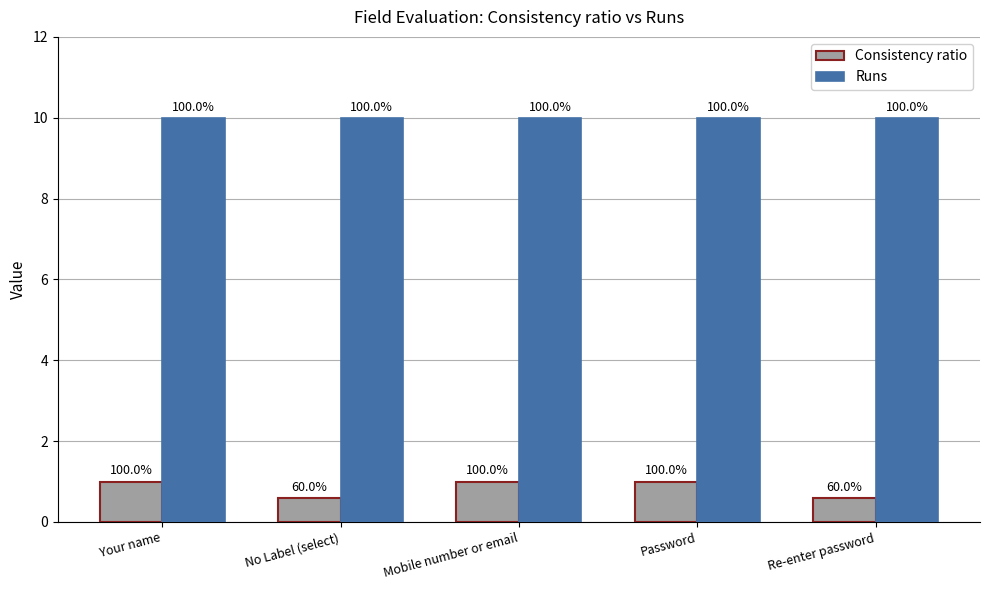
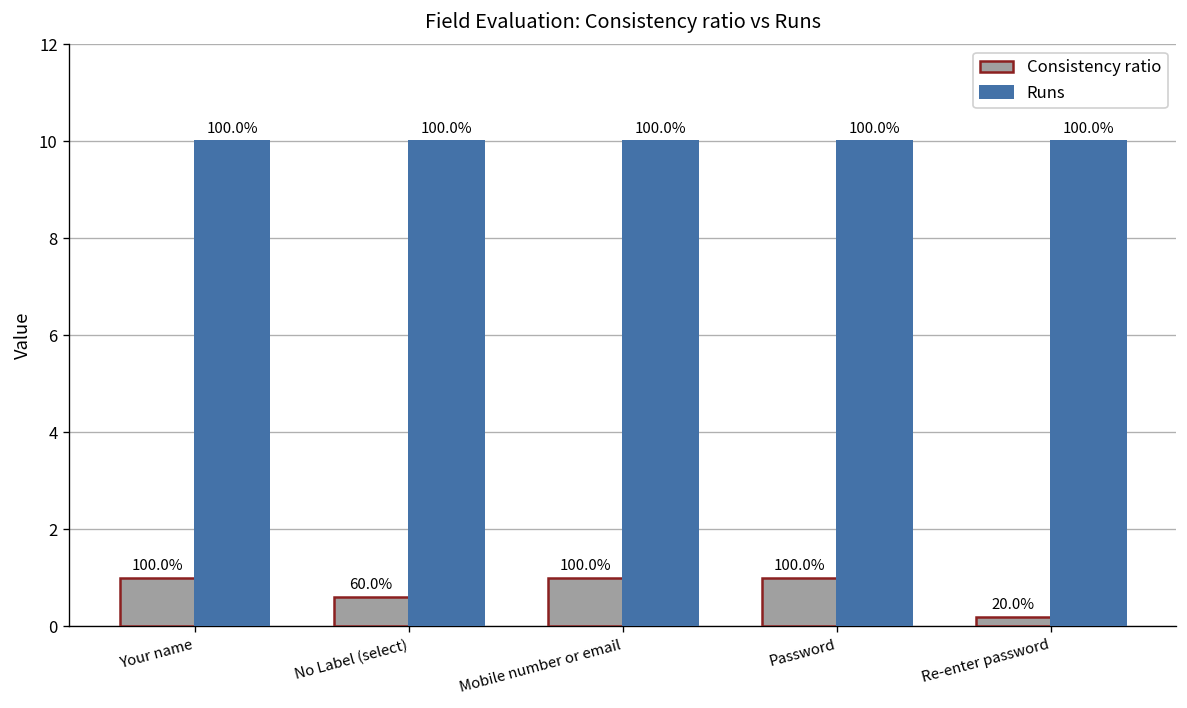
Consistency ratio, Re-enter password: 60.0% -> 20.0%
